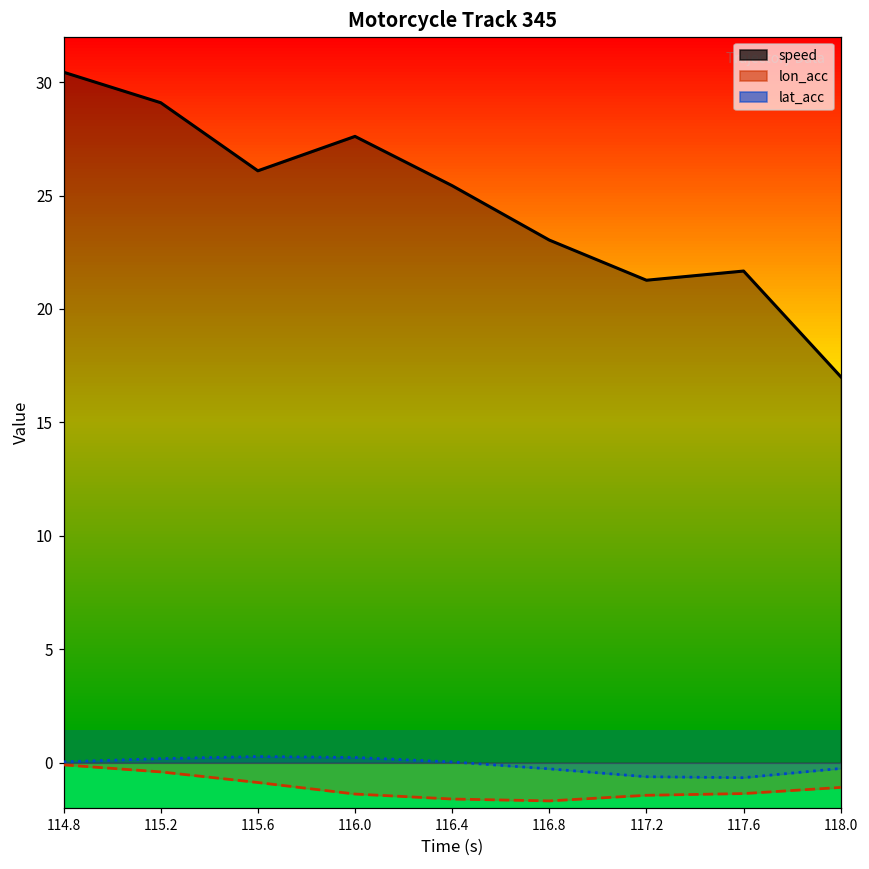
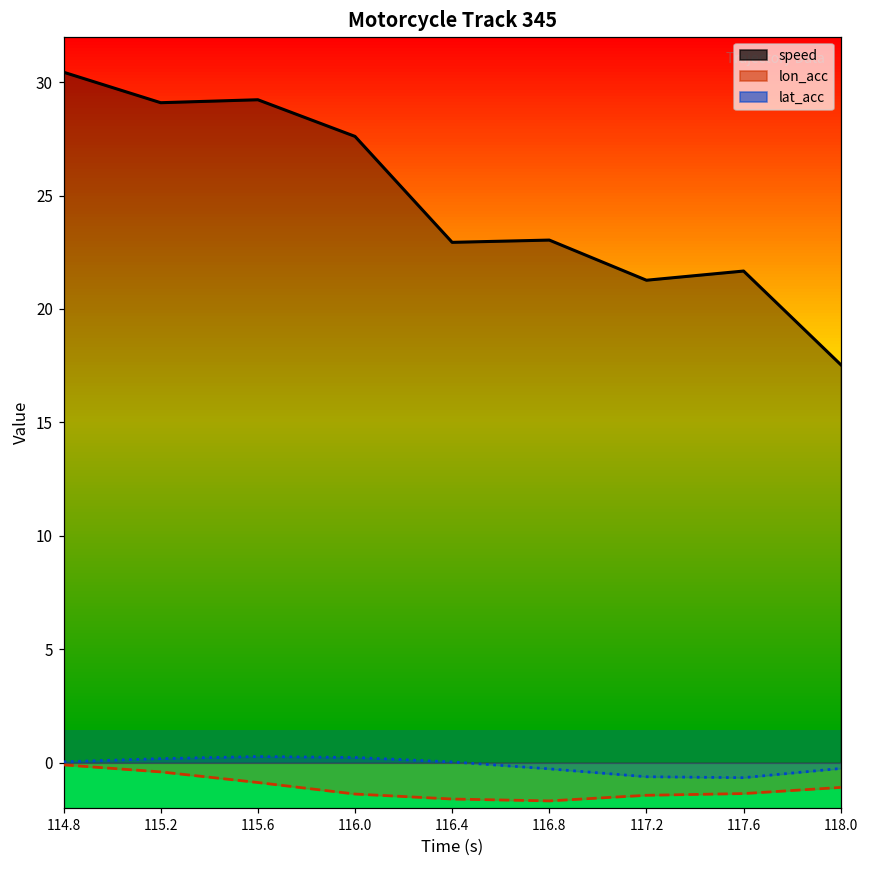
speed, 115.6: 26.1 -> 29.2
speed, 116.4: 25.4 -> 22.9
speed, 118.0: 17.0 -> 17.5
